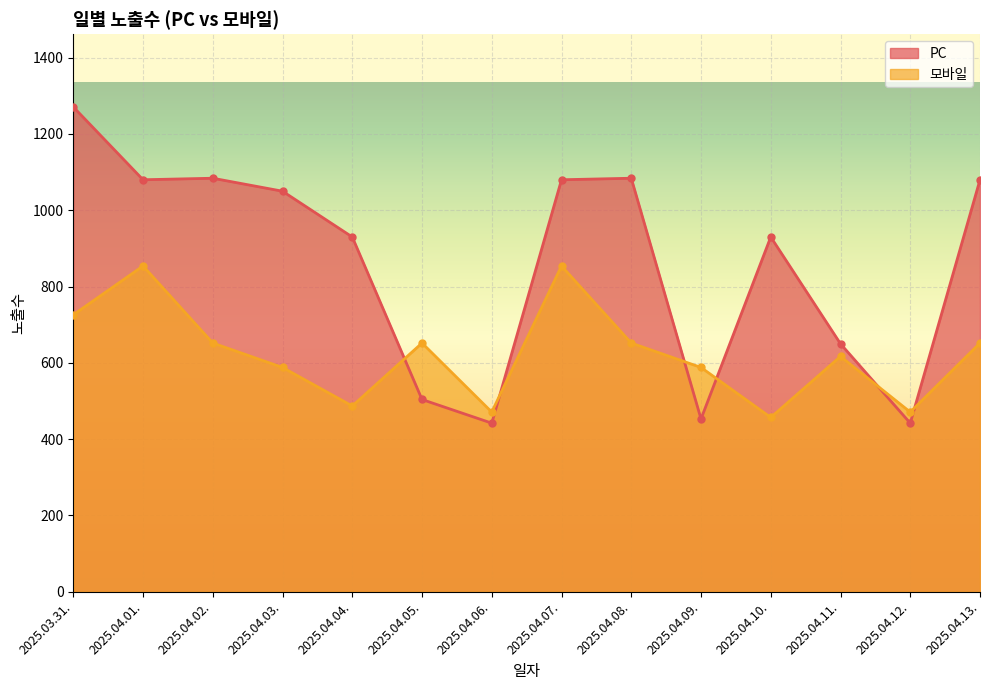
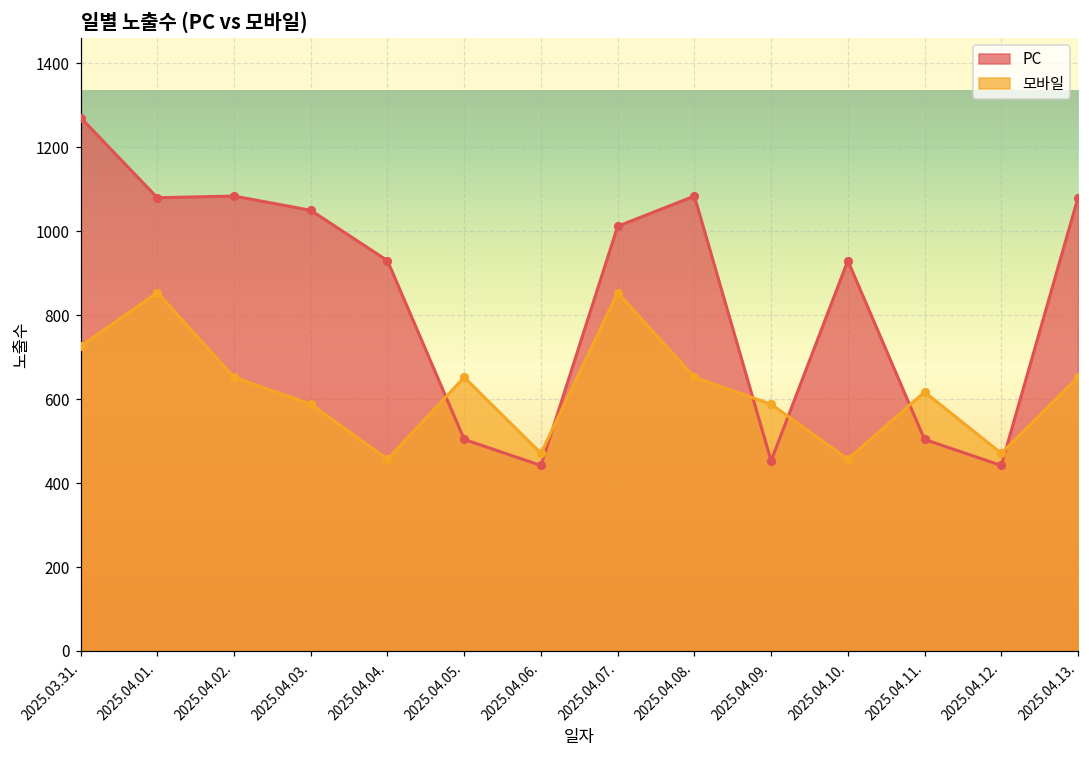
모바일, 2025.04.04.: 490 -> 460
PC, 2025.04.07.: 1080 -> 1010
PC, 2025.04.11.: 650 -> 500
